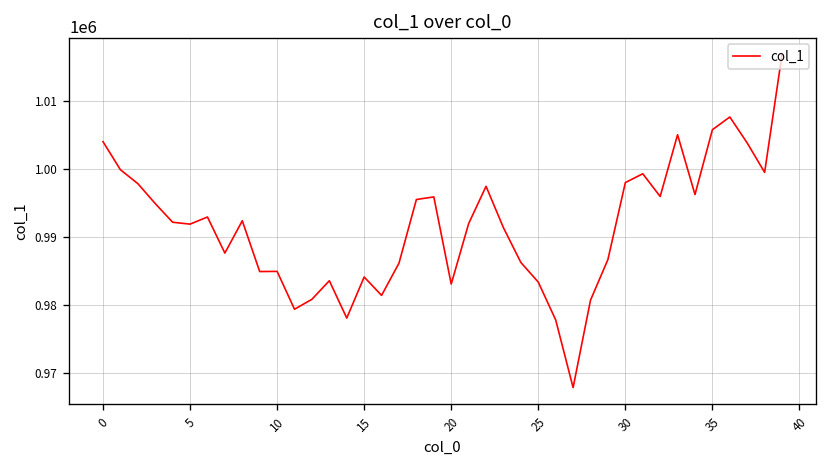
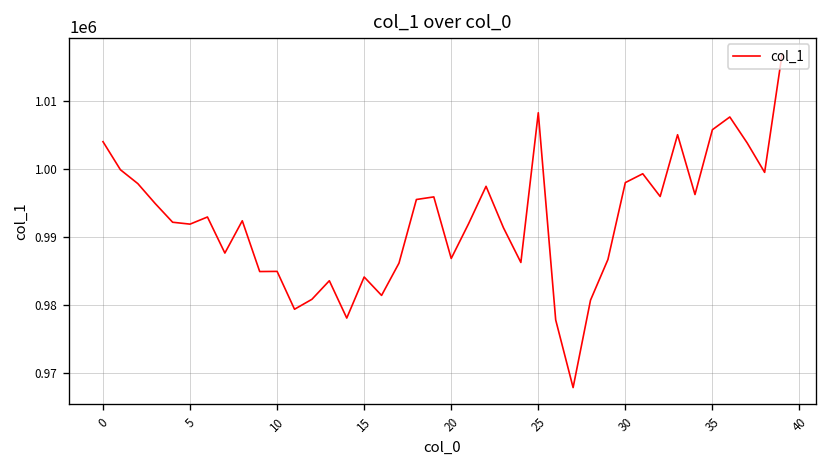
20: 983000 -> 987000
25: 983000 -> 1008000
